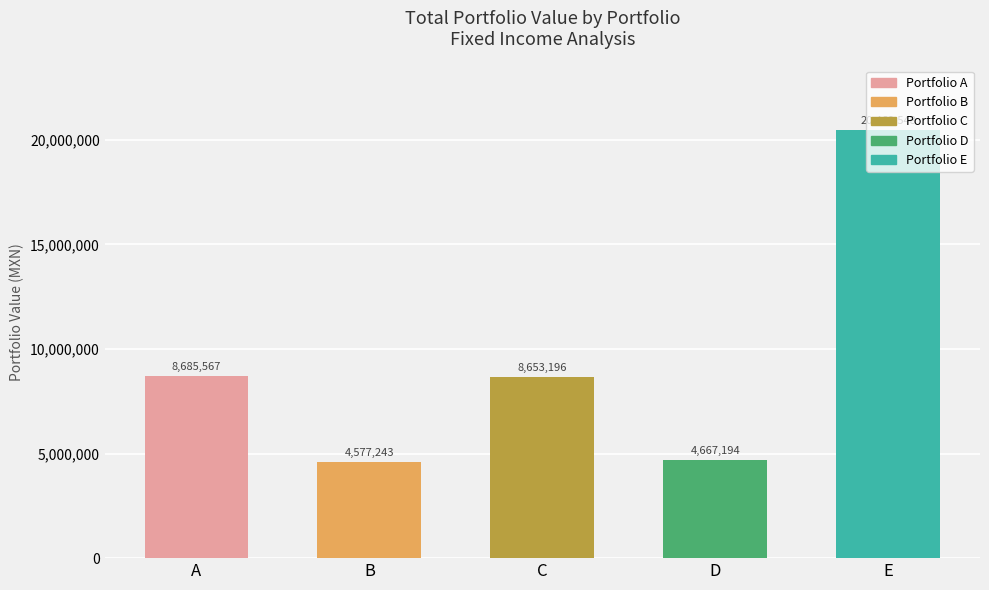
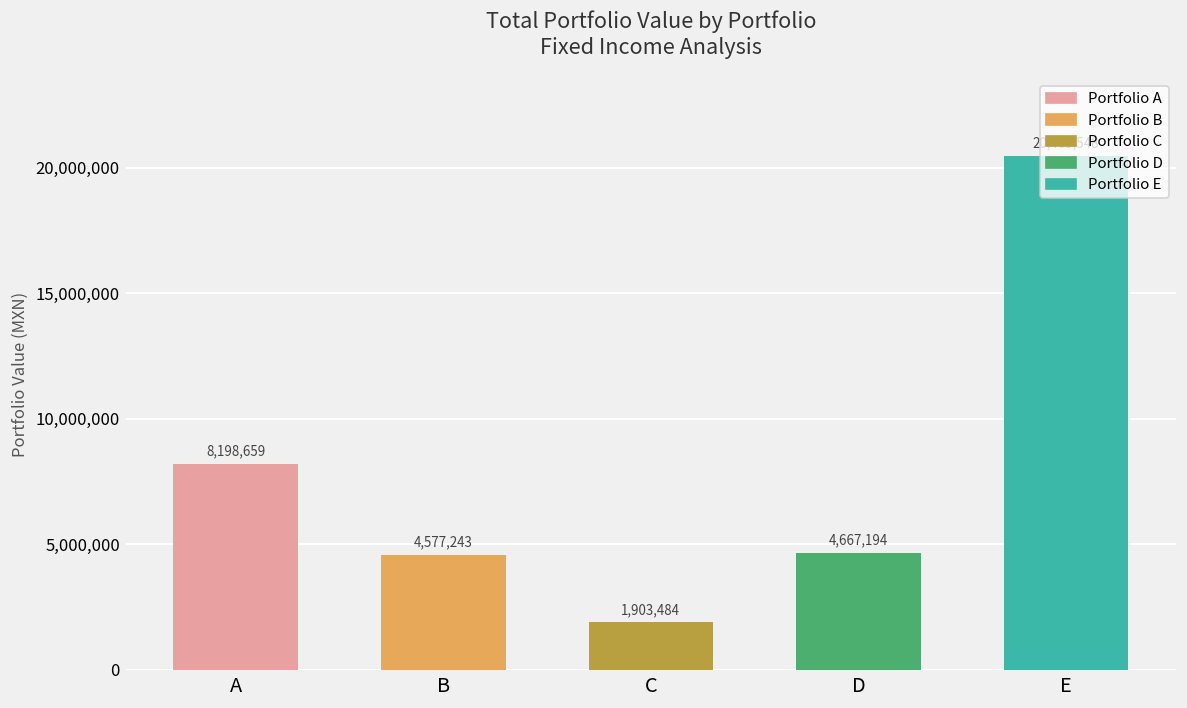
A: 8,685,567 -> 8,198,659
C: 8,653,196 -> 1,903,484
